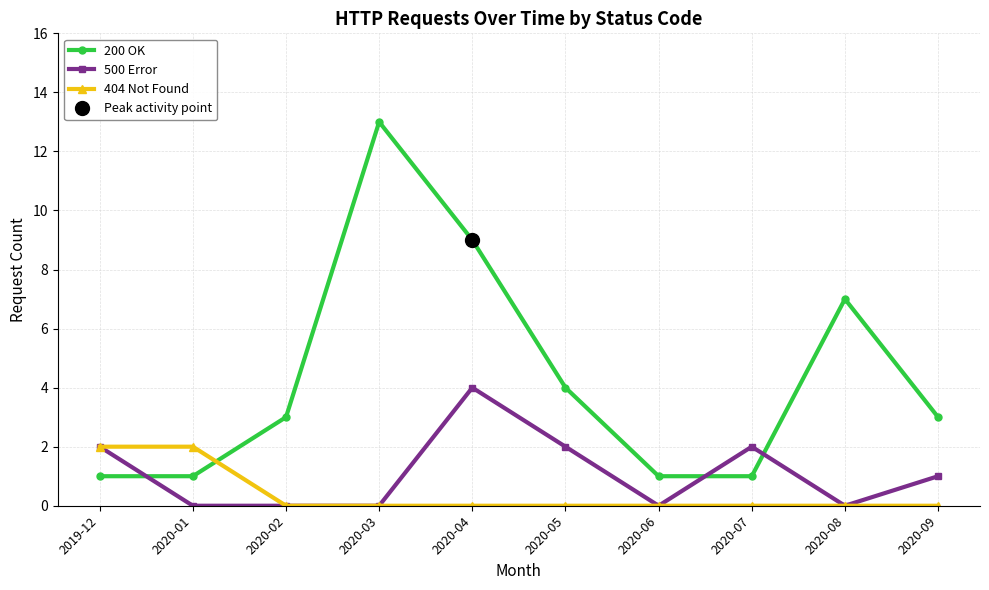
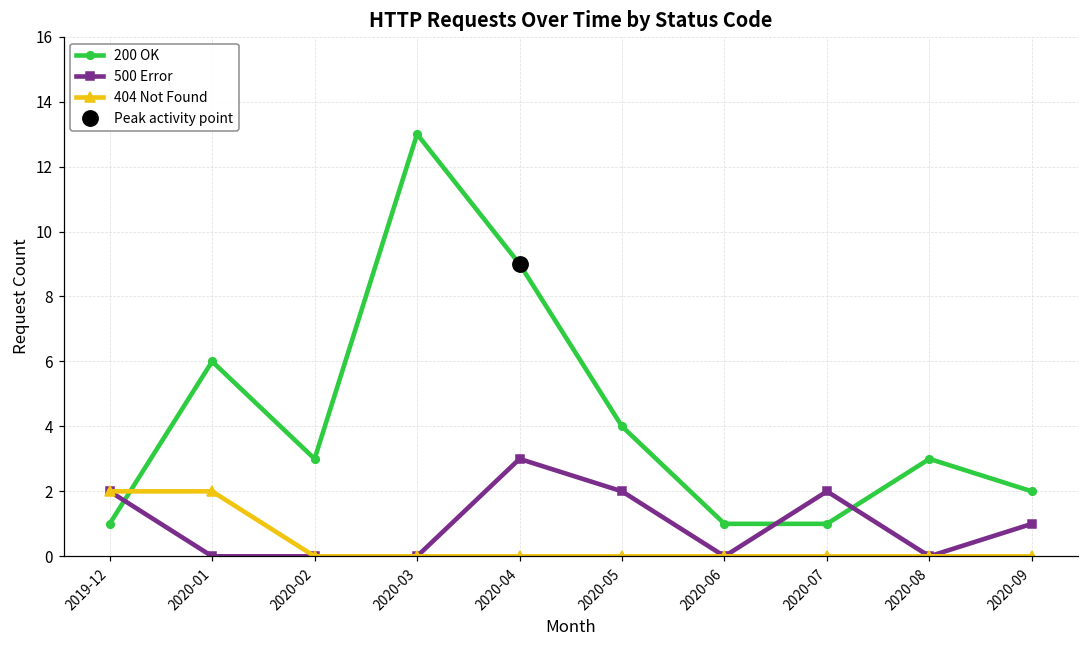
200 OK, 2020-01: 1 -> 6
500 Error, 2020-04: 4 -> 3
200 OK, 2020-08: 7 -> 3
200 OK, 2020-09: 3 -> 2
